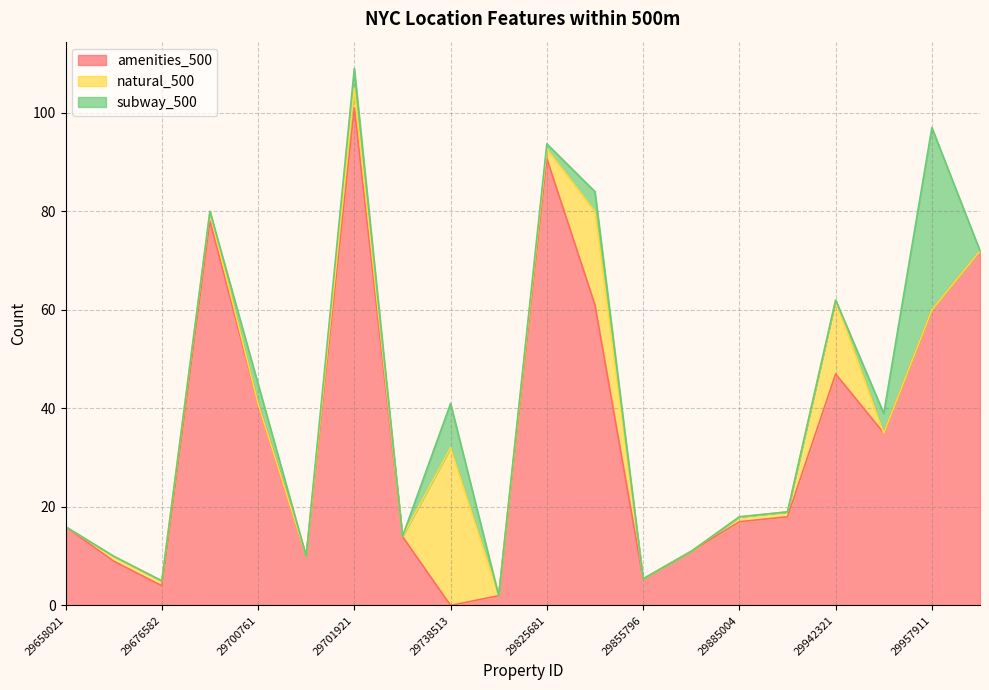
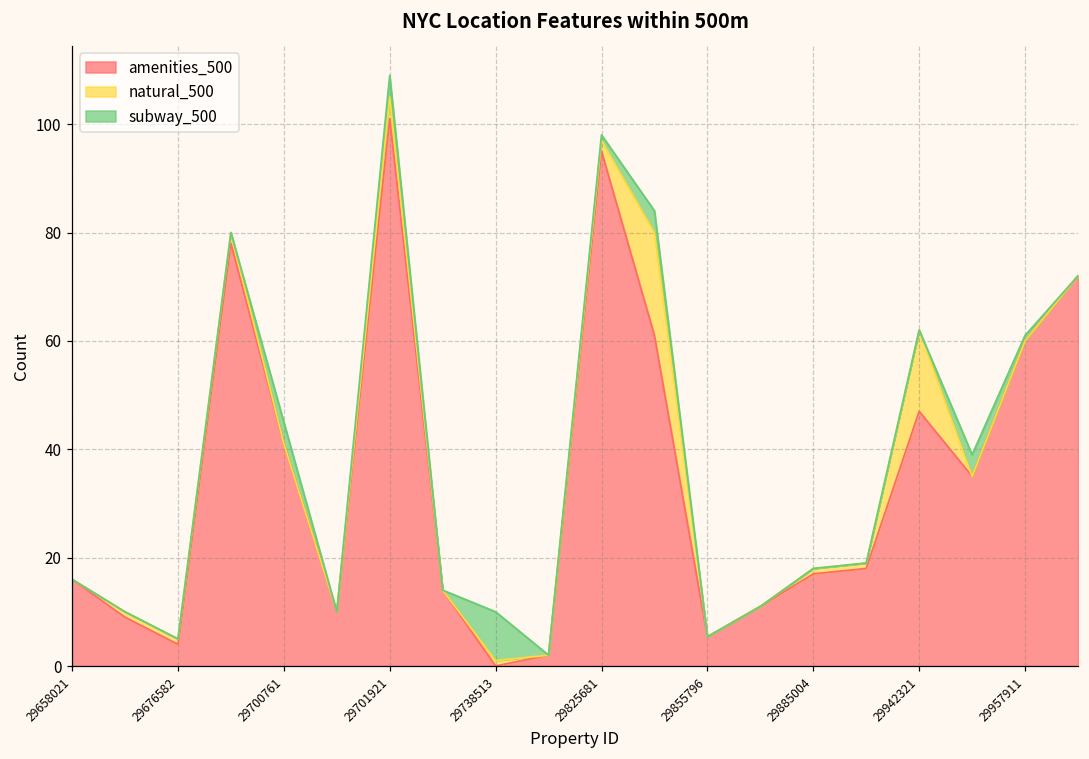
natural_500, 29738513: 32 -> 1
amenities_500, 29825681: 91 -> 95
subway_500, 29957911: 37 -> 1
